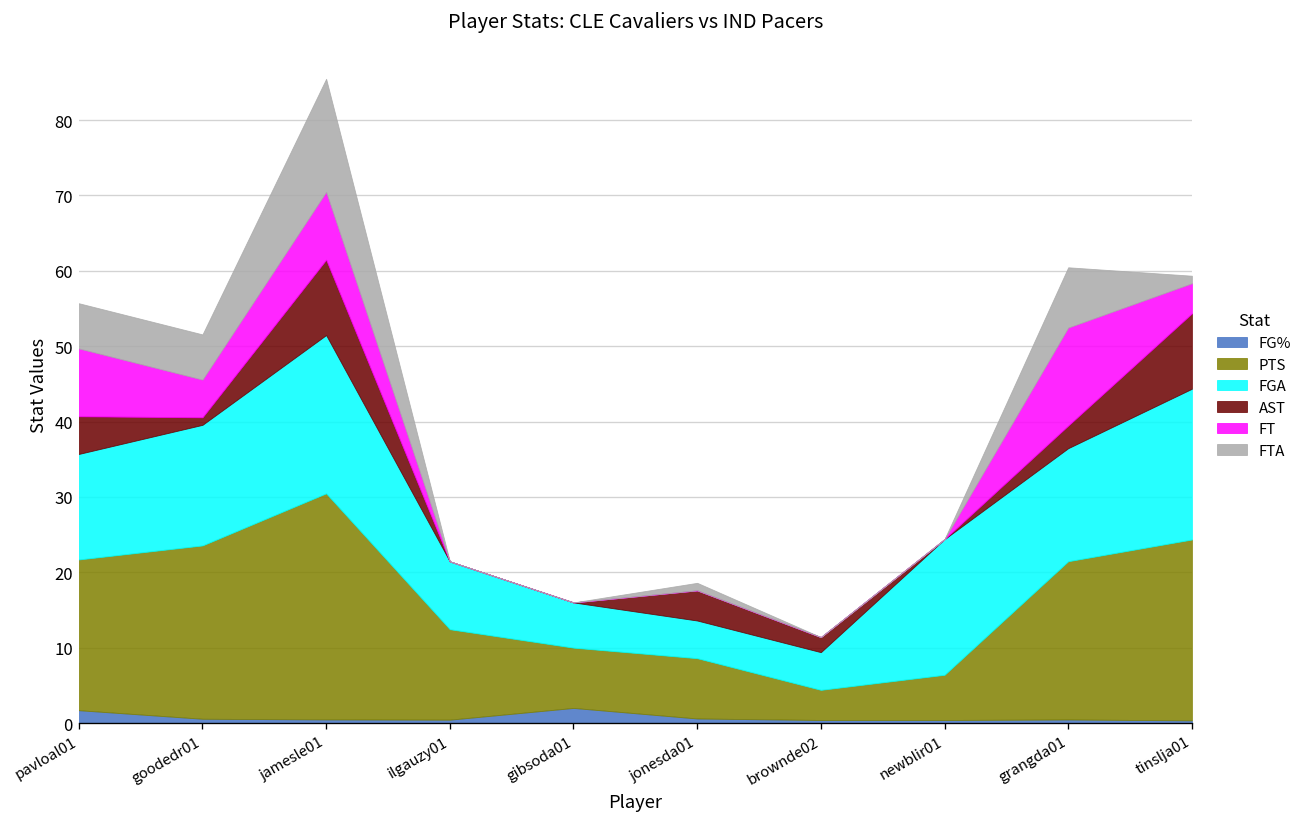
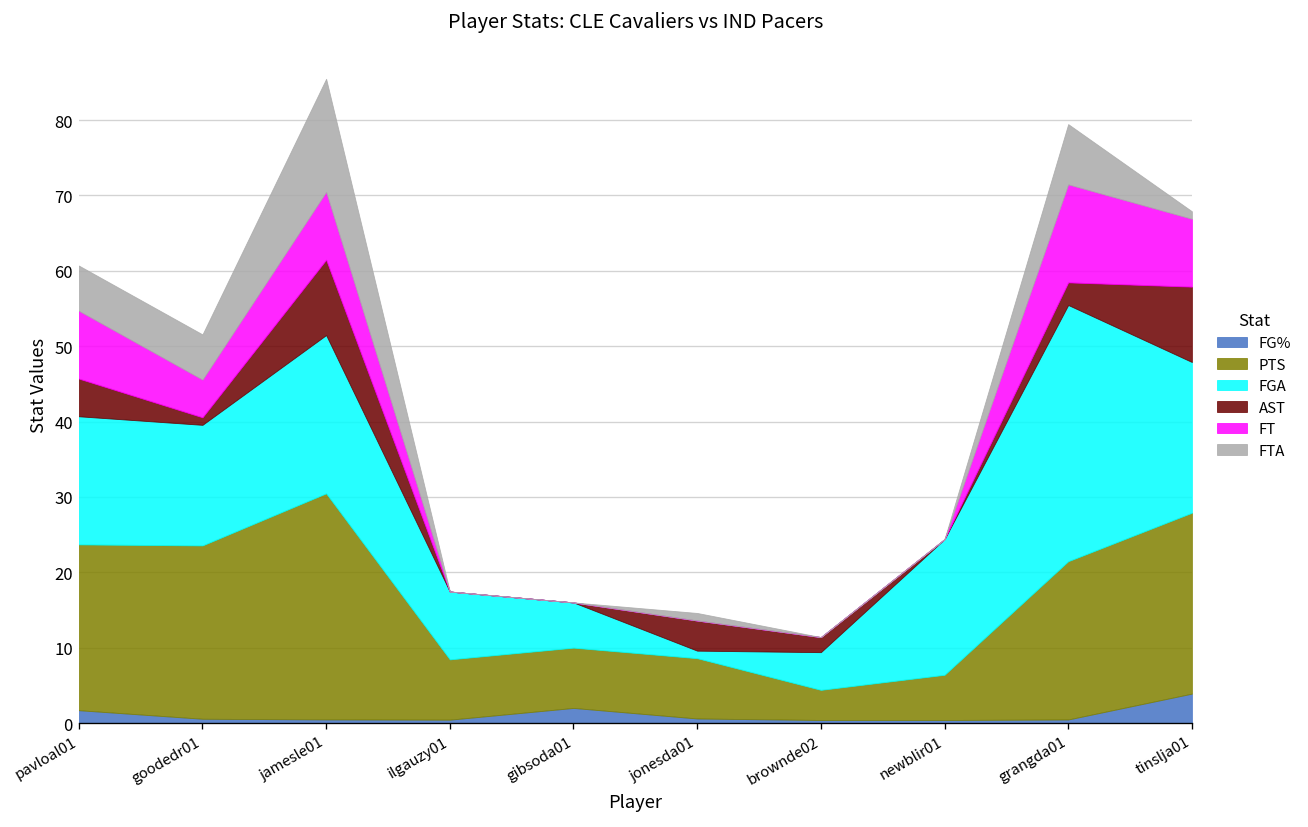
PTS, pavloal01: 20 -> 22
FGA, pavloal01: 14 -> 17
PTS, ilgauzy01: 12 -> 8
FGA, jonesda01: 5 -> 1
FGA, grangda01: 15 -> 34
FG%, tinslja01: 0 -> 4
FT, tinslja01: 4 -> 9
